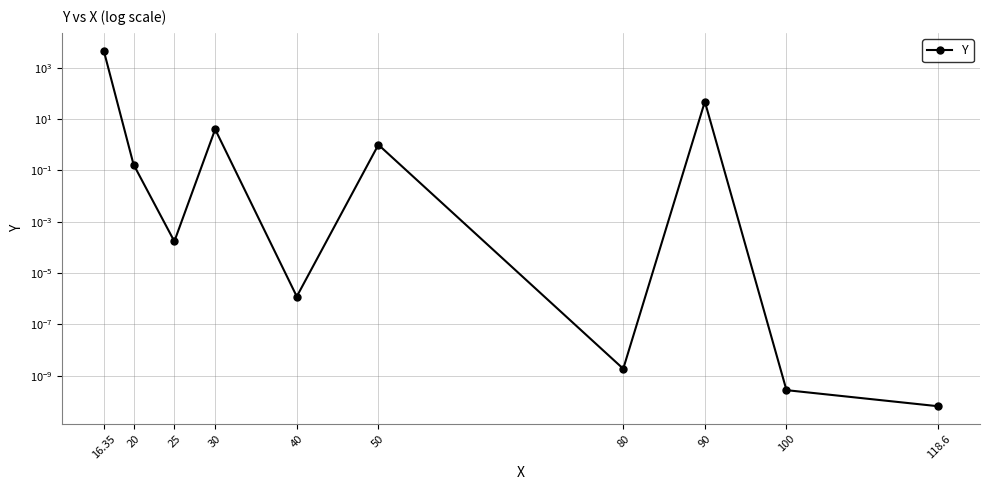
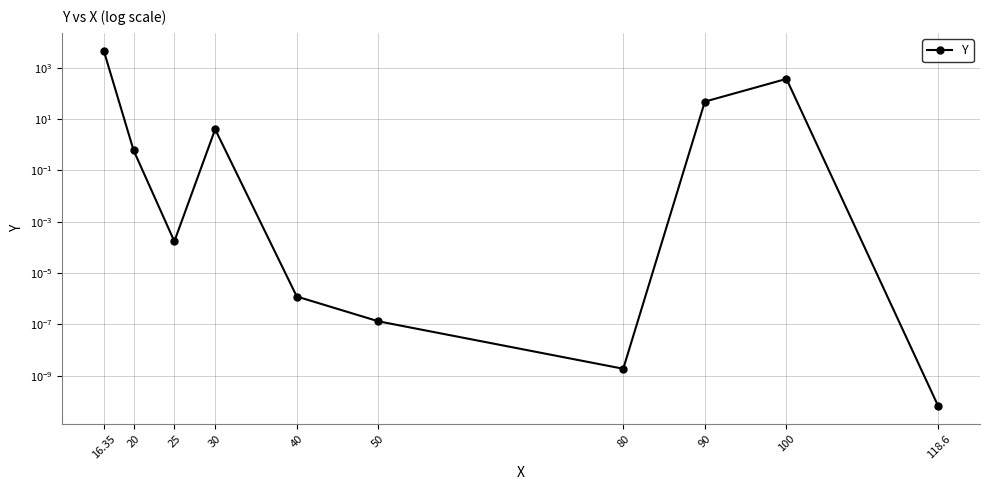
20: 0.2 -> 0.6
50: 1 -> 0
100: 0 -> 400
